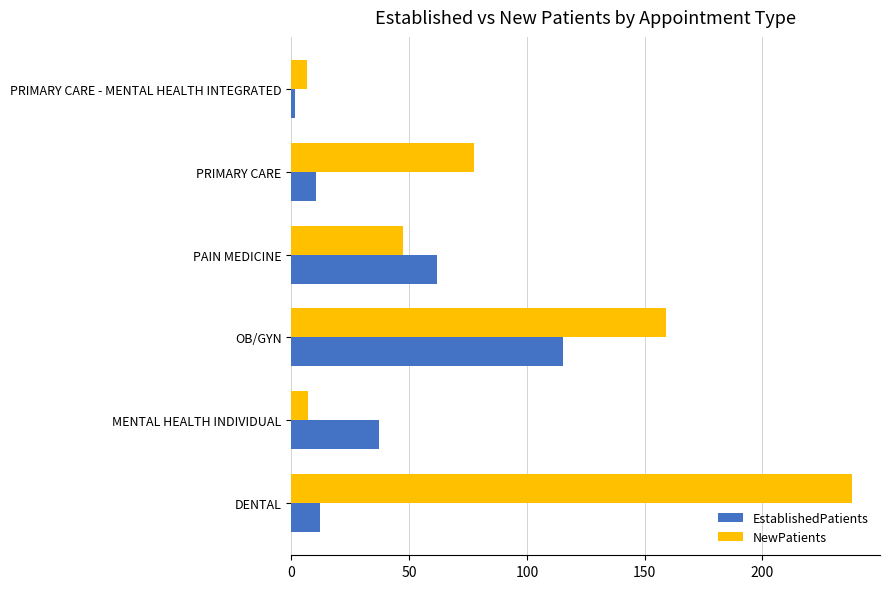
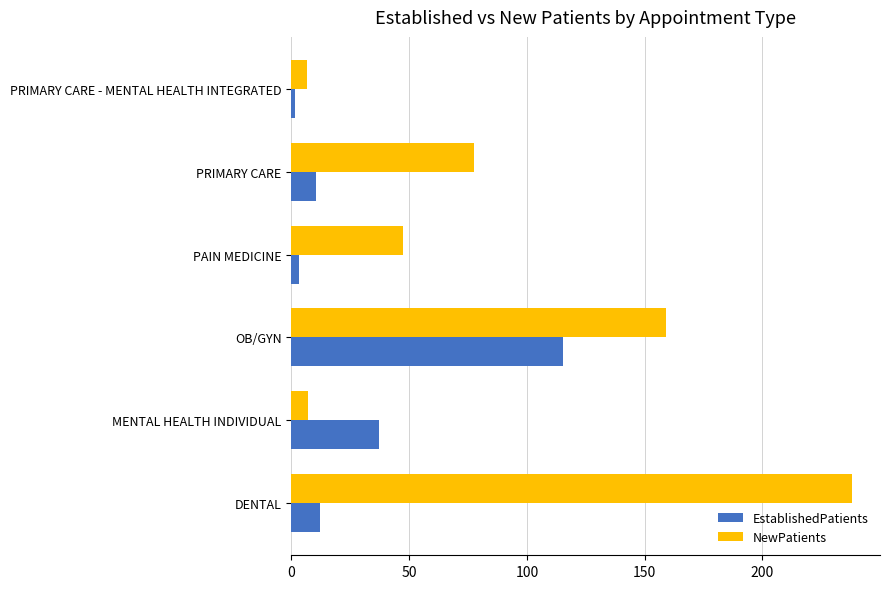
EstablishedPatients, PAIN MEDICINE: 62 -> 3
